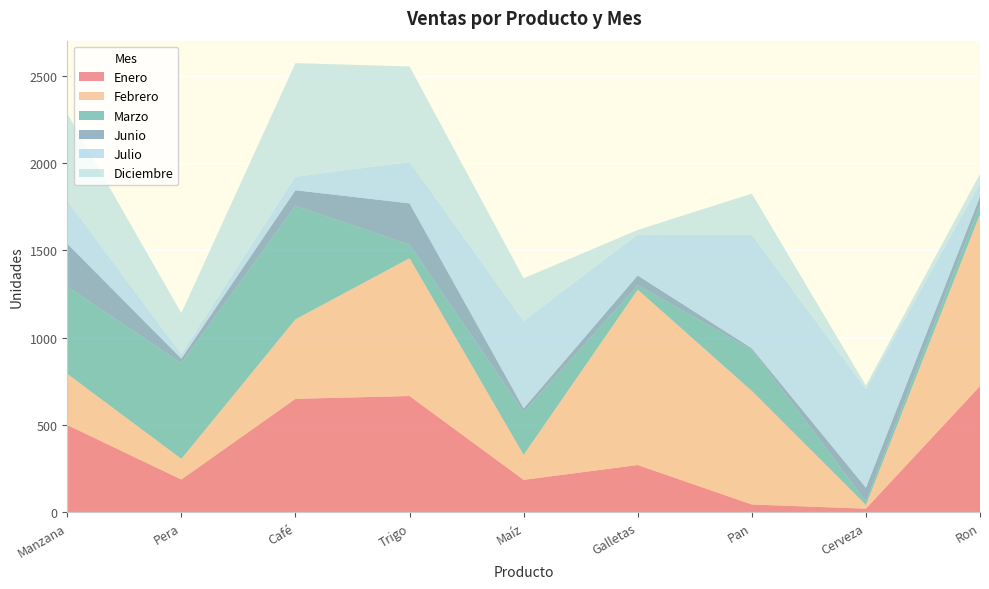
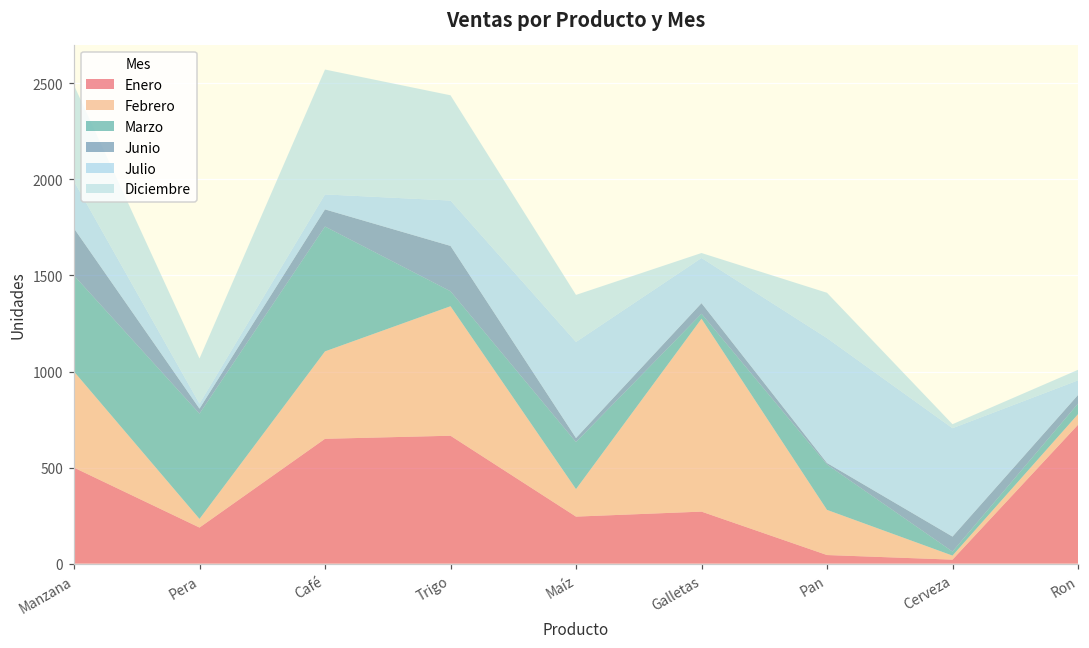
Febrero, Manzana: 290 -> 500
Febrero, Pera: 120 -> 50
Febrero, Trigo: 790 -> 670
Enero, Maíz: 190 -> 250
Febrero, Pan: 650 -> 240
Febrero, Ron: 980 -> 60
